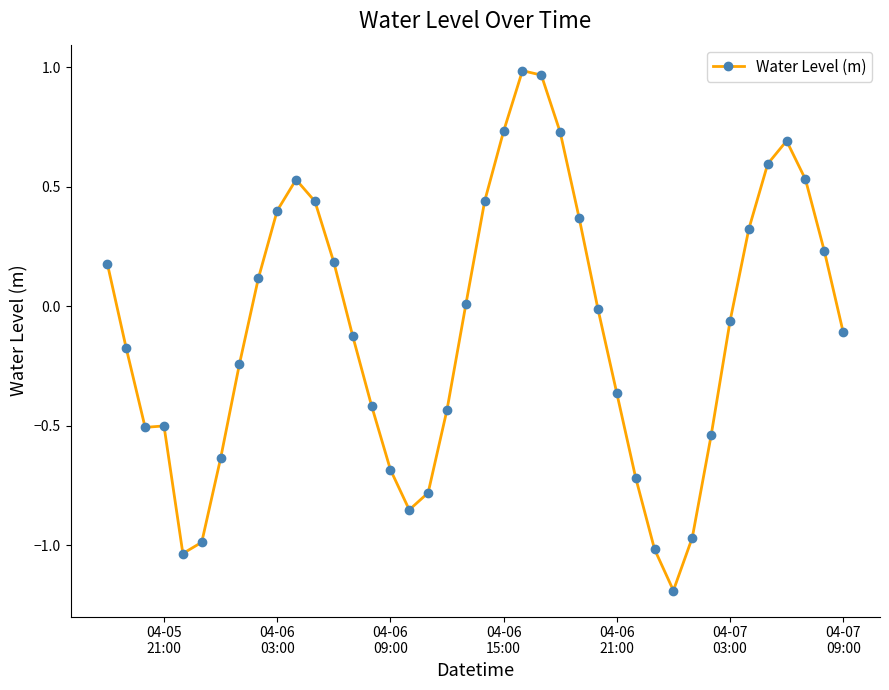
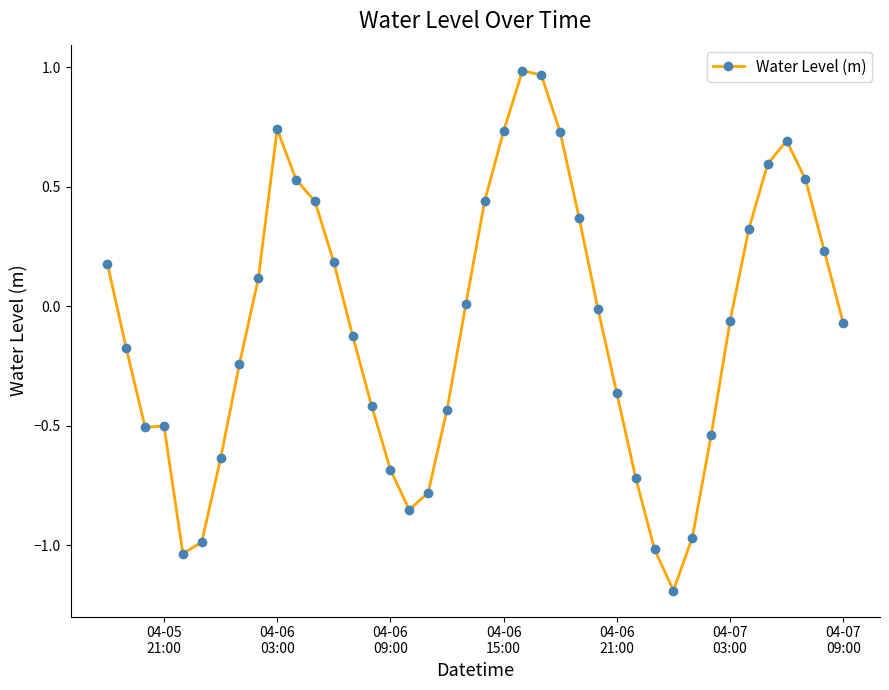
04-06 03:00: 0.40 -> 0.74
04-07 09:00: -0.11 -> -0.07
